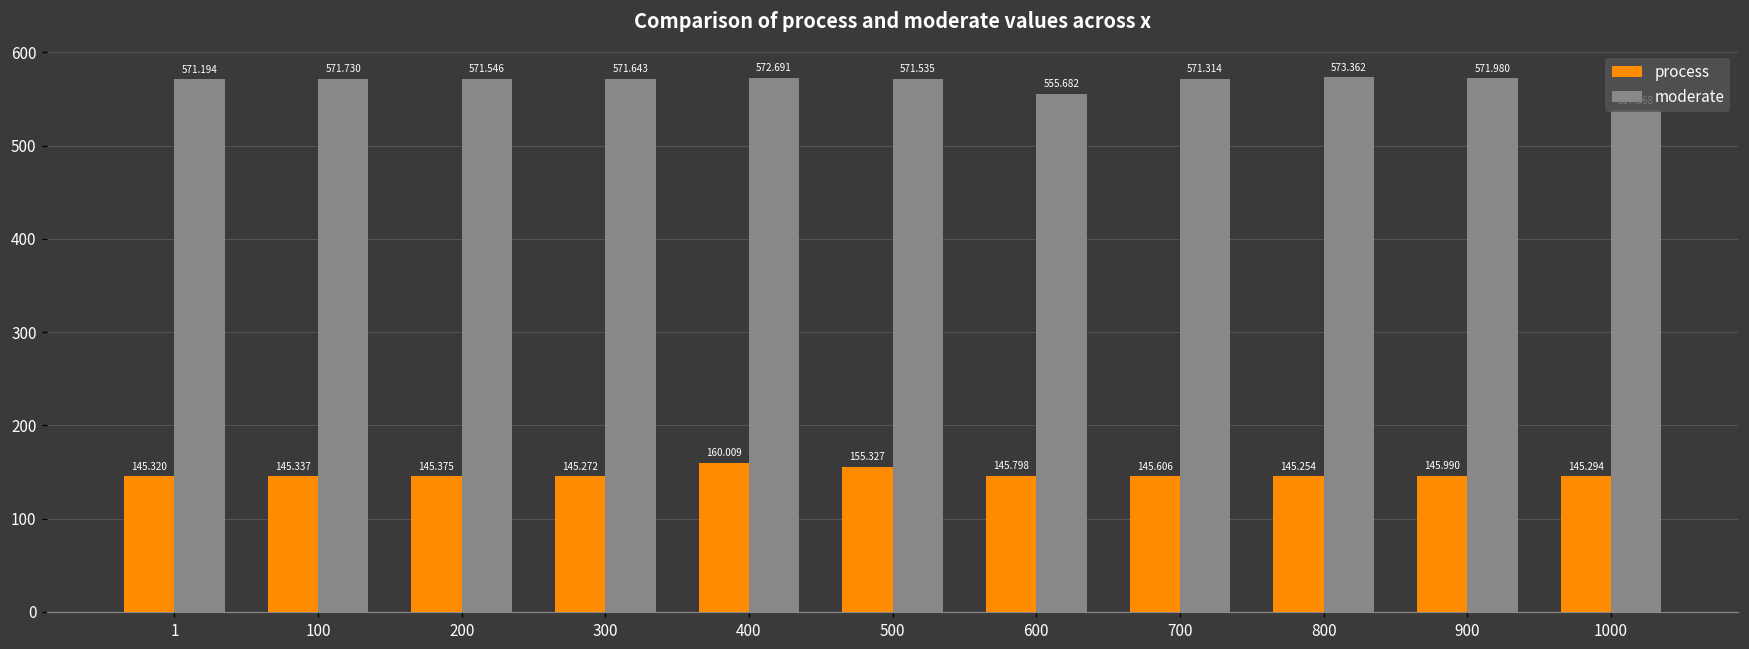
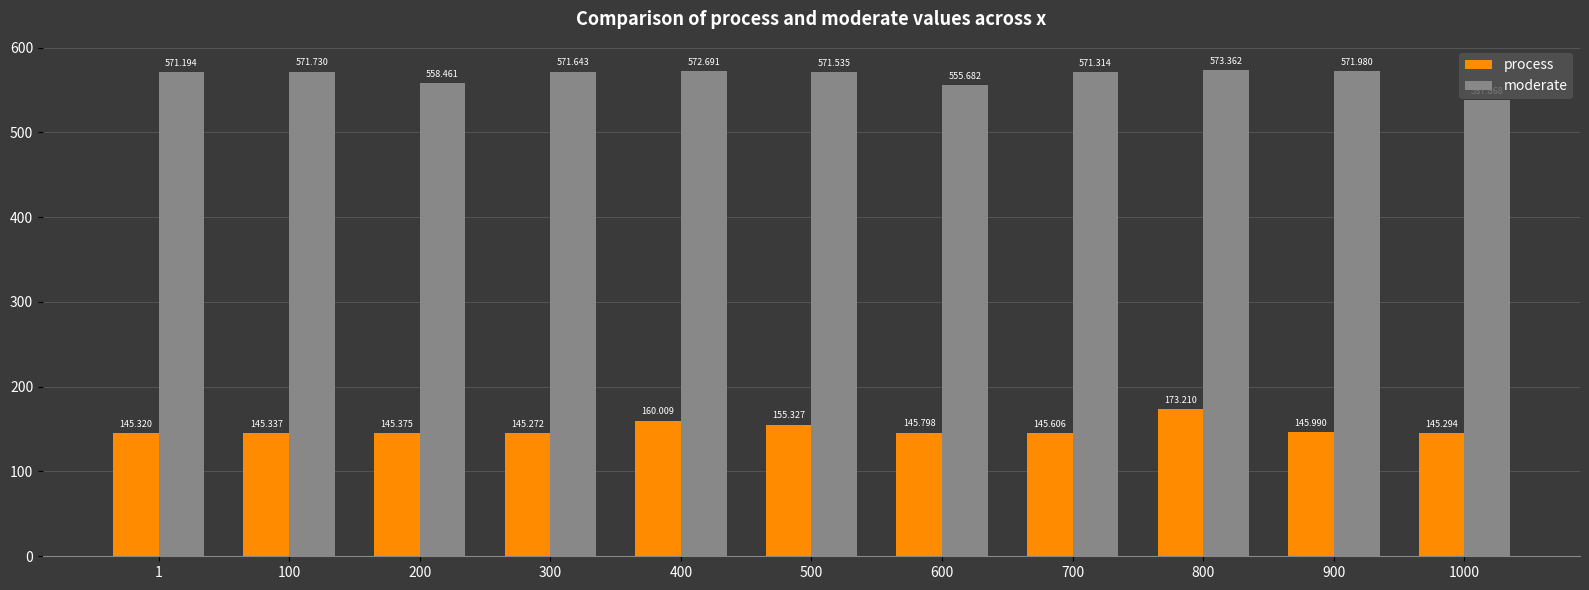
moderate, 200: 571.546 -> 558.461
process, 800: 145.254 -> 173.210
